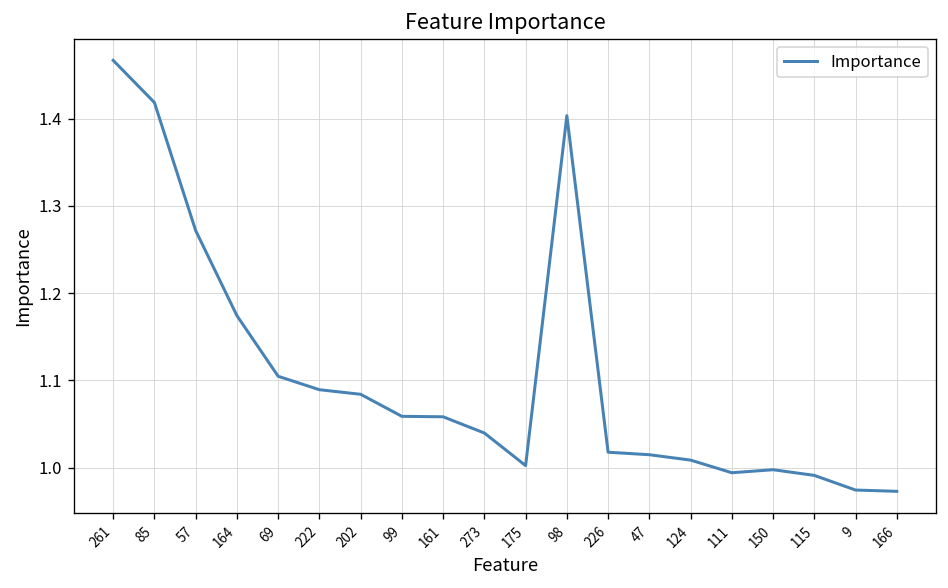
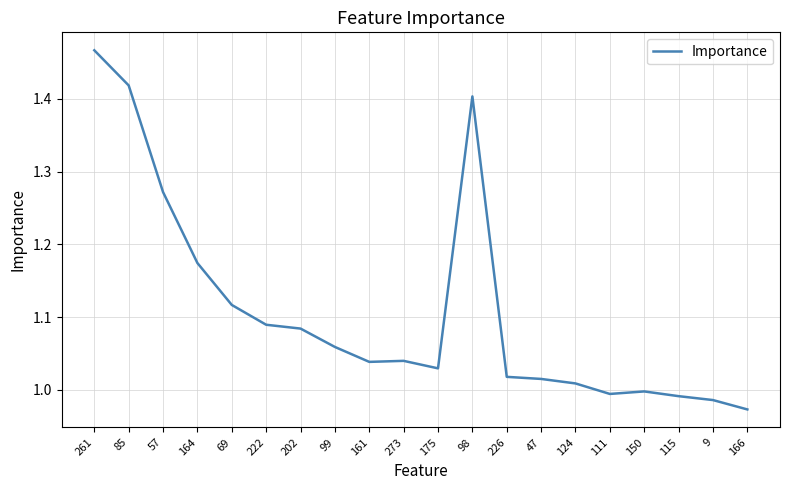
69: 1.10 -> 1.12
161: 1.06 -> 1.04
175: 1.00 -> 1.03
9: 0.97 -> 0.99
